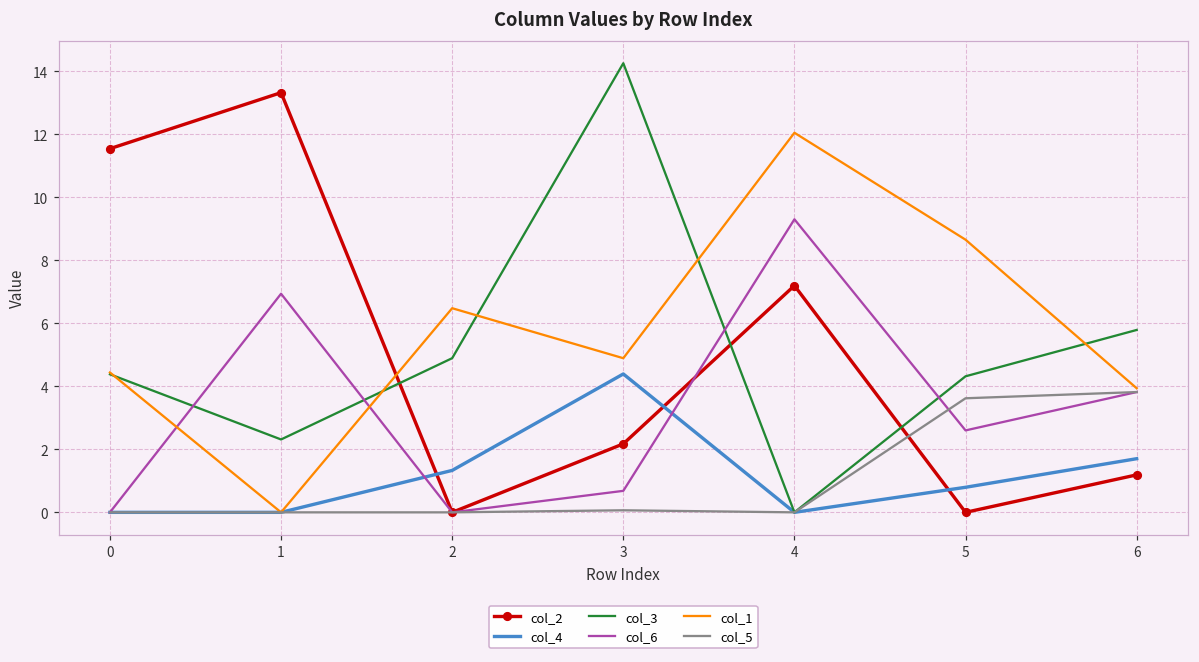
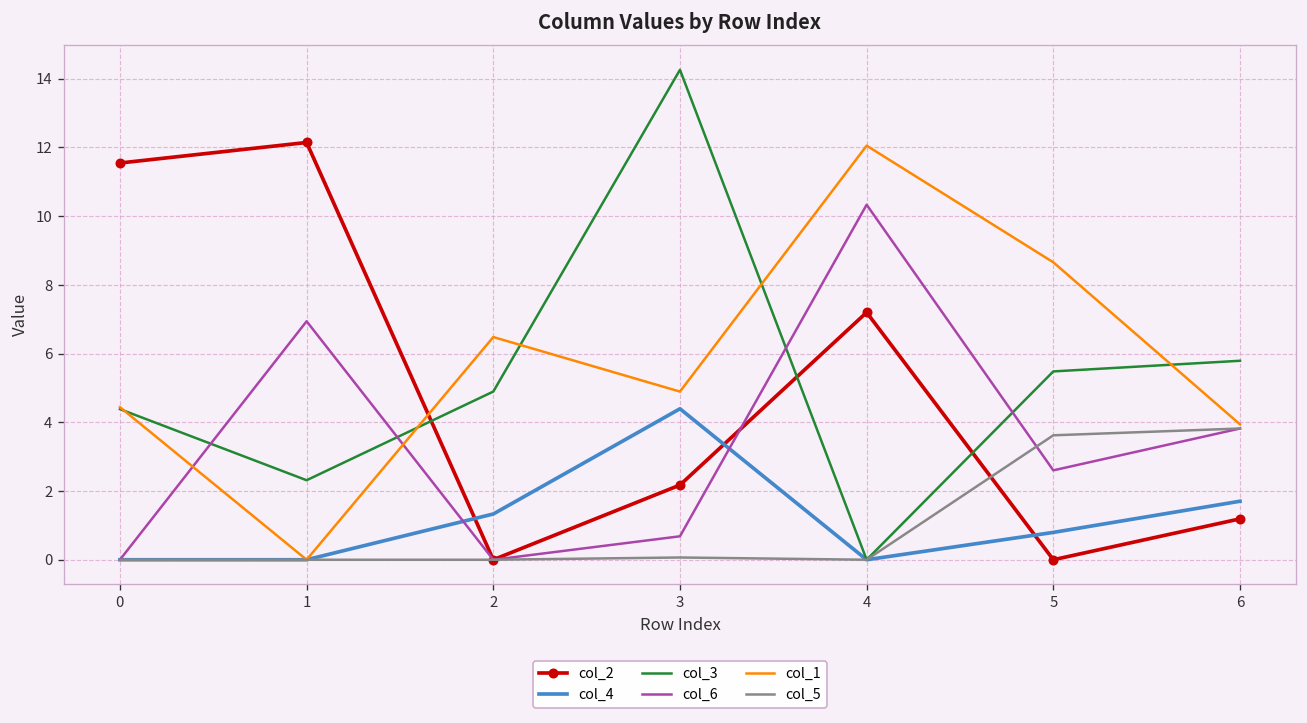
col_2, 1: 13.3 -> 12.1
col_6, 4: 9.3 -> 10.3
col_3, 5: 4.3 -> 5.5
